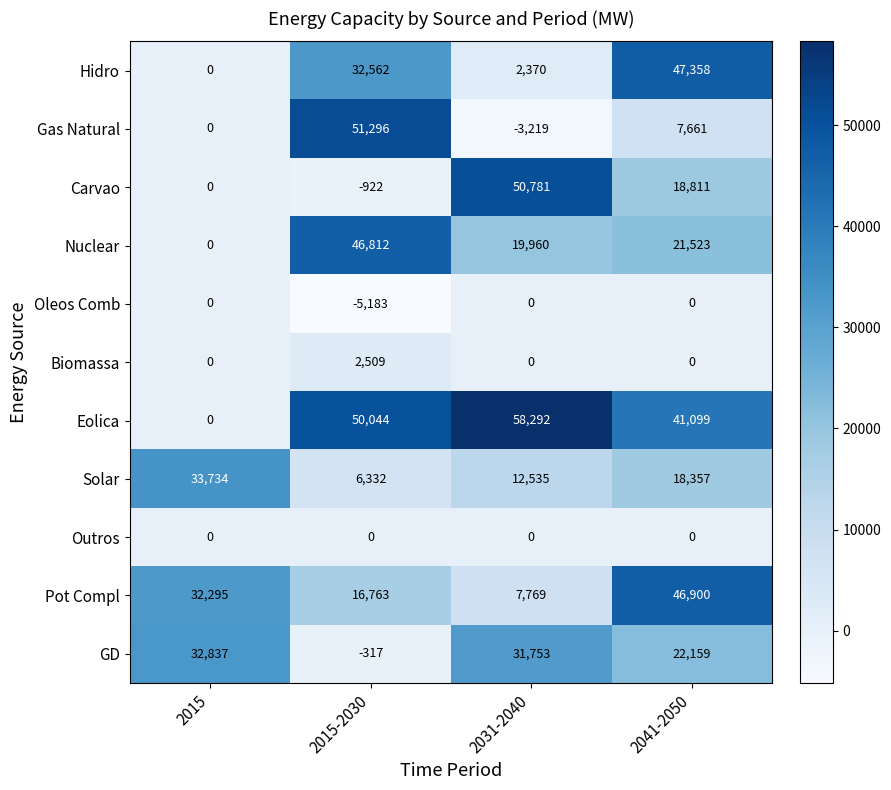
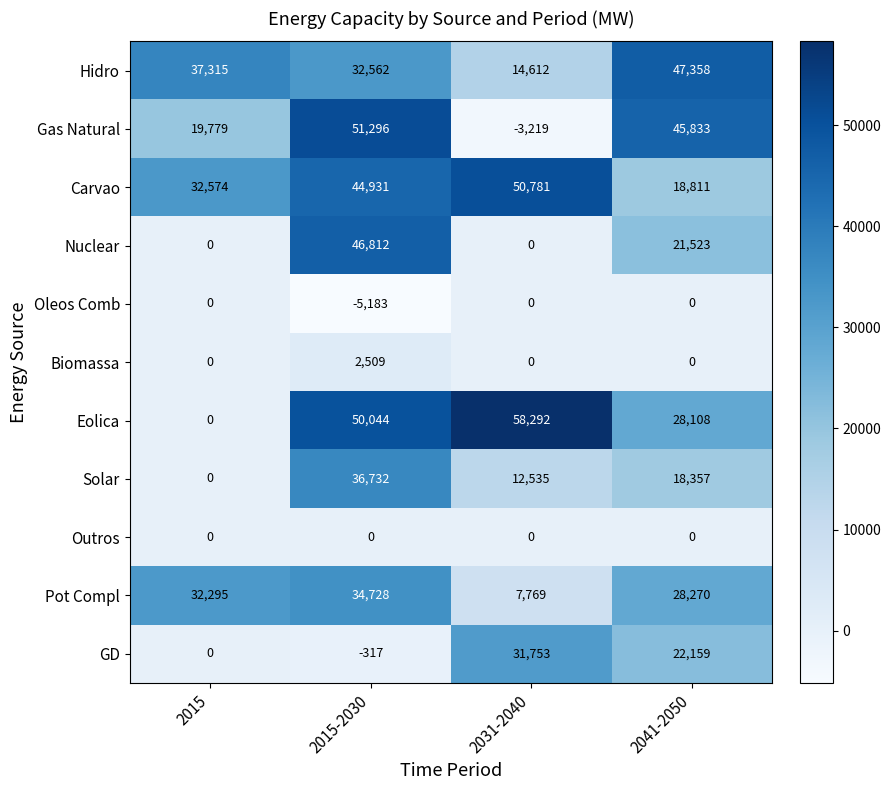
Hidro, 2015: 0 -> 37,315
Hidro, 2031-2040: 2,370 -> 14,612
Gas Natural, 2015: 0 -> 19,779
Gas Natural, 2041-2050: 7,661 -> 45,833
Carvao, 2015: 0 -> 32,574
Carvao, 2015-2030: -922 -> 44,931
Nuclear, 2031-2040: 19,960 -> 0
Eolica, 2041-2050: 41,099 -> 28,108
Solar, 2015: 33,734 -> 0
Solar, 2015-2030: 6,332 -> 36,732
Pot Compl, 2015-2030: 16,763 -> 34,728
Pot Compl, 2041-2050: 46,900 -> 28,270
GD, 2015: 32,837 -> 0
